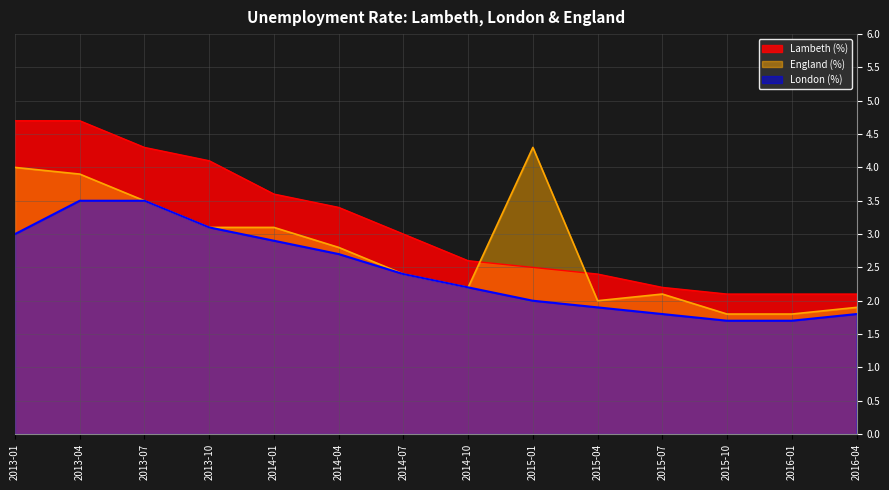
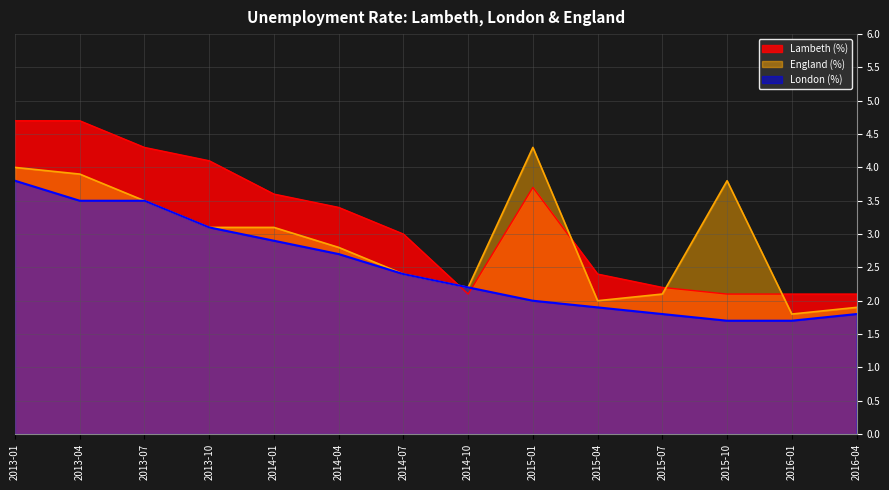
London (%), 2013-01: 3.0 -> 3.8
Lambeth (%), 2014-10: 2.6 -> 2.1
Lambeth (%), 2015-01: 2.5 -> 3.7
England (%), 2015-10: 1.8 -> 3.8
